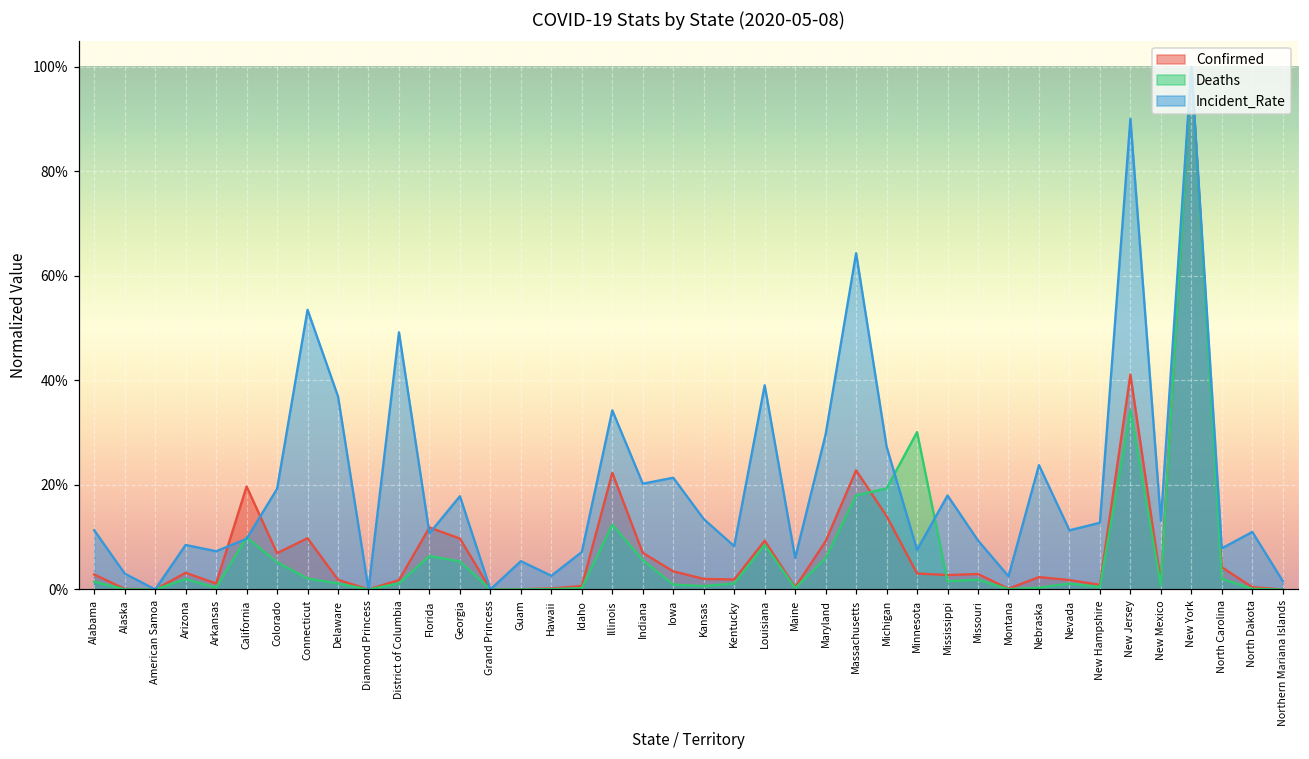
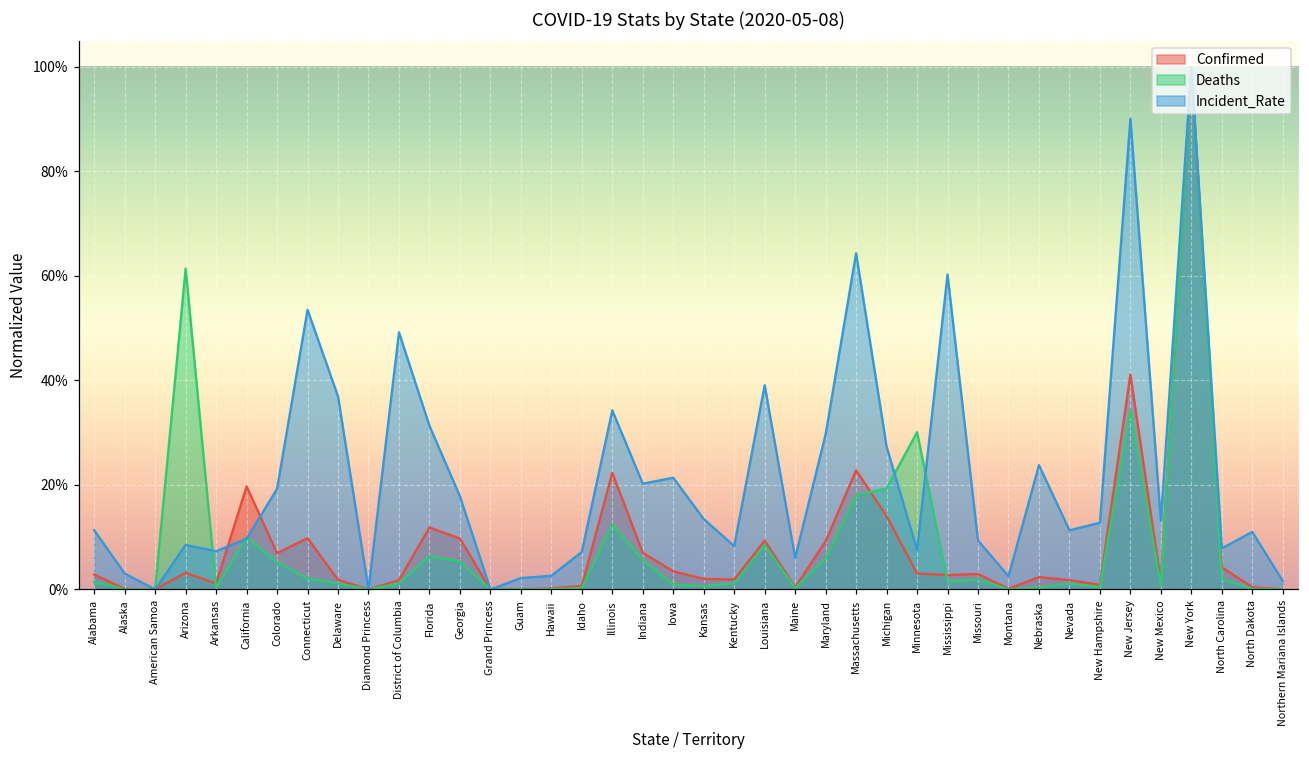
Deaths, Arizona: 2% -> 61%
Incident_Rate, Florida: 11% -> 31%
Incident_Rate, Guam: 5% -> 2%
Incident_Rate, Mississippi: 18% -> 60%
